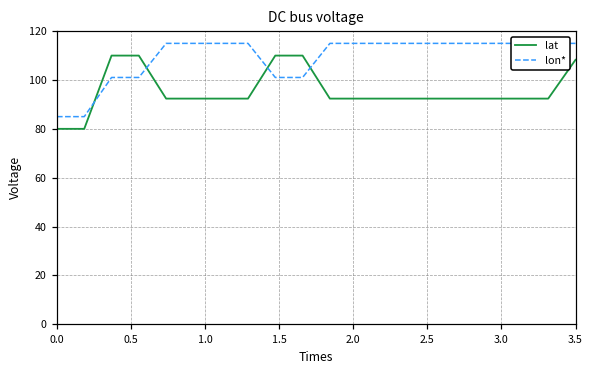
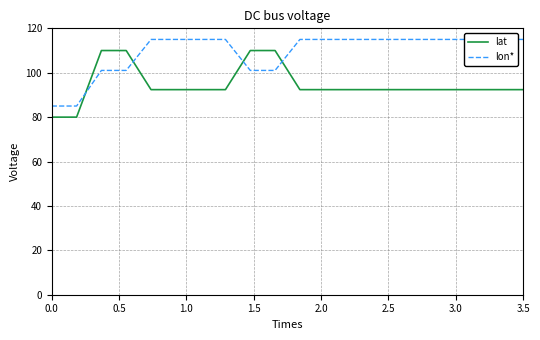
lat, 3.5: 108 -> 92
